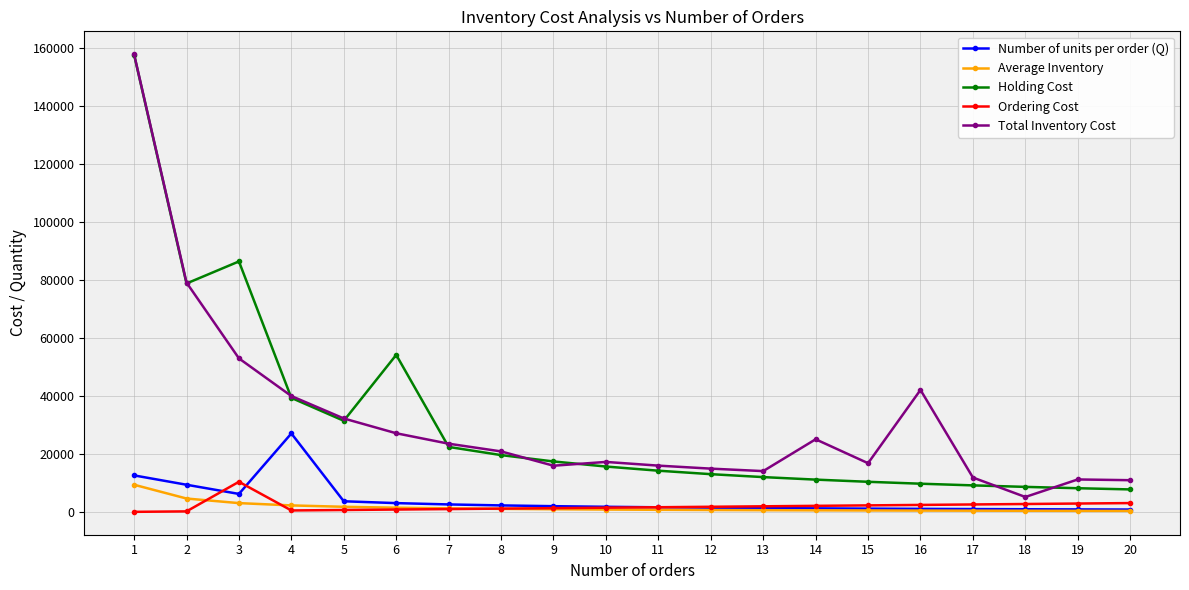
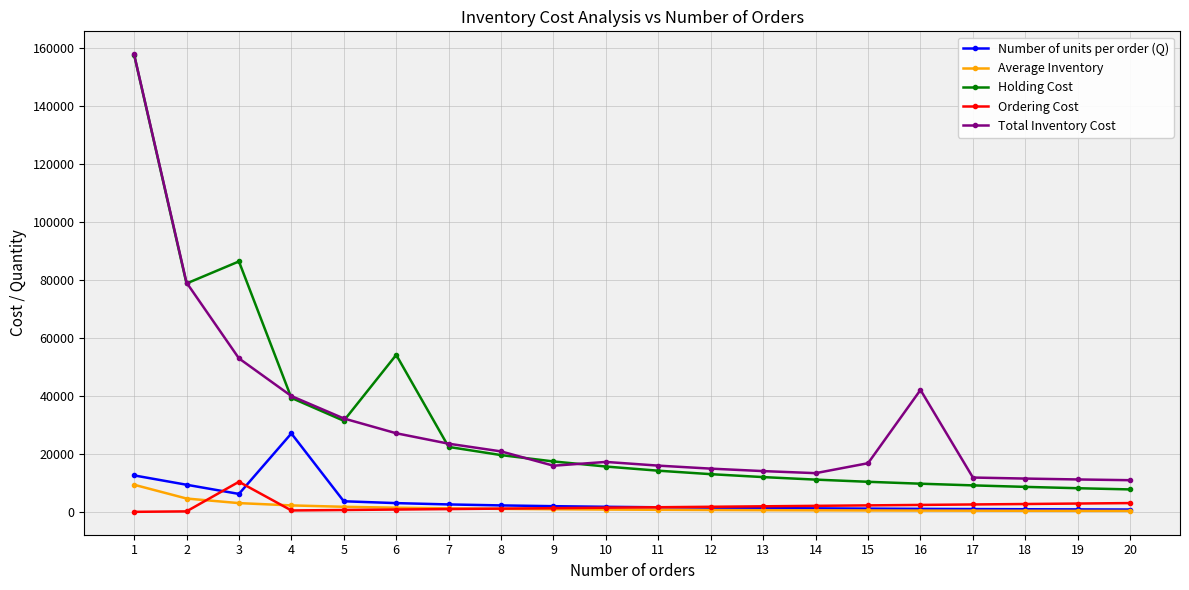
Total Inventory Cost, 14: 25000 -> 13000
Total Inventory Cost, 18: 5000 -> 12000
